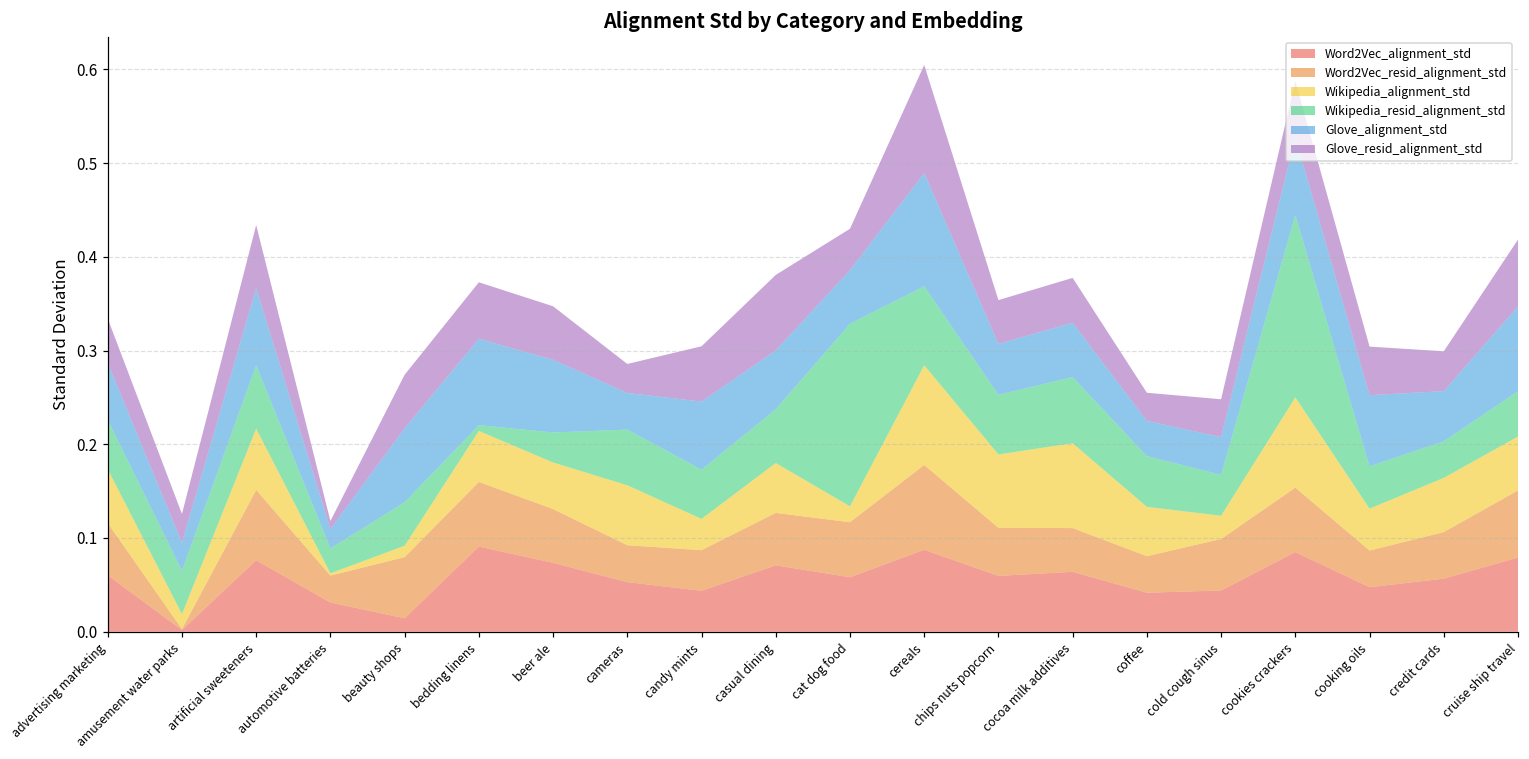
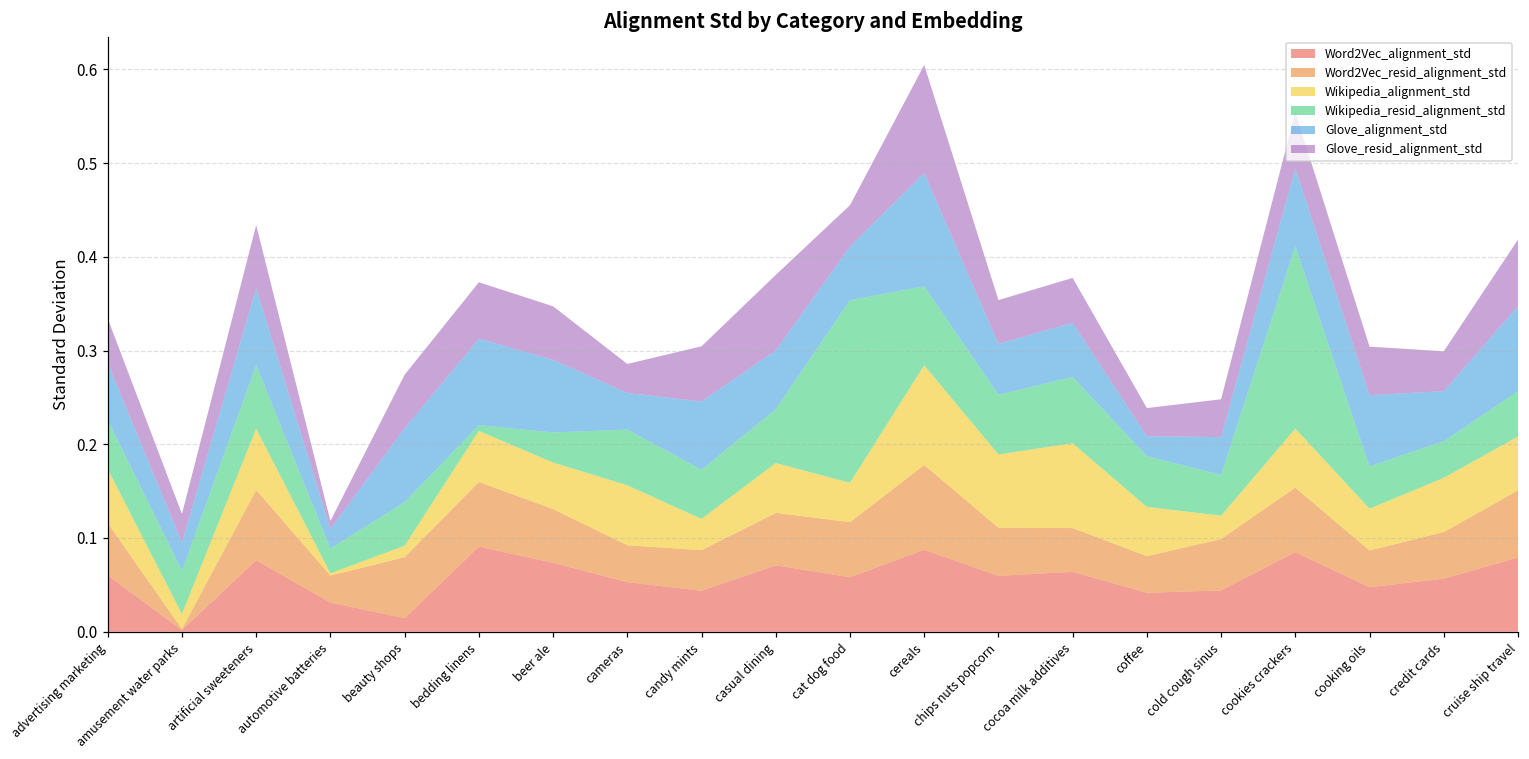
Wikipedia_alignment_std, cat dog food: 0.02 -> 0.04
Glove_alignment_std, coffee: 0.04 -> 0.02
Wikipedia_alignment_std, cookies crackers: 0.10 -> 0.06
